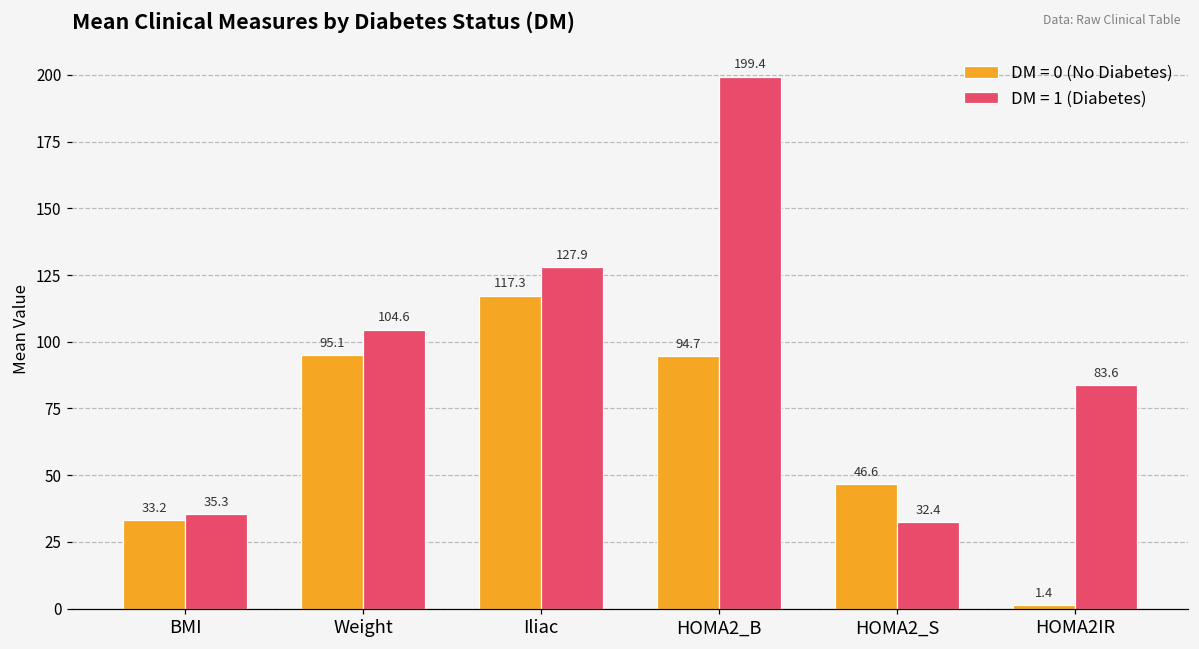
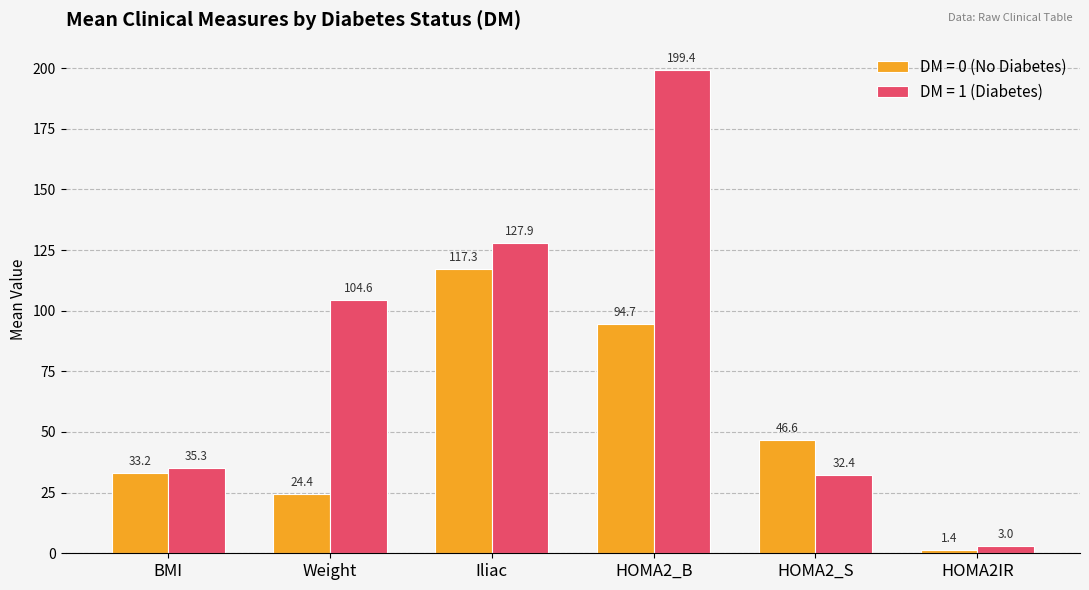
DM = 0 (No Diabetes), Weight: 95.1 -> 24.4
DM = 1 (Diabetes), HOMA2IR: 83.6 -> 3.0
